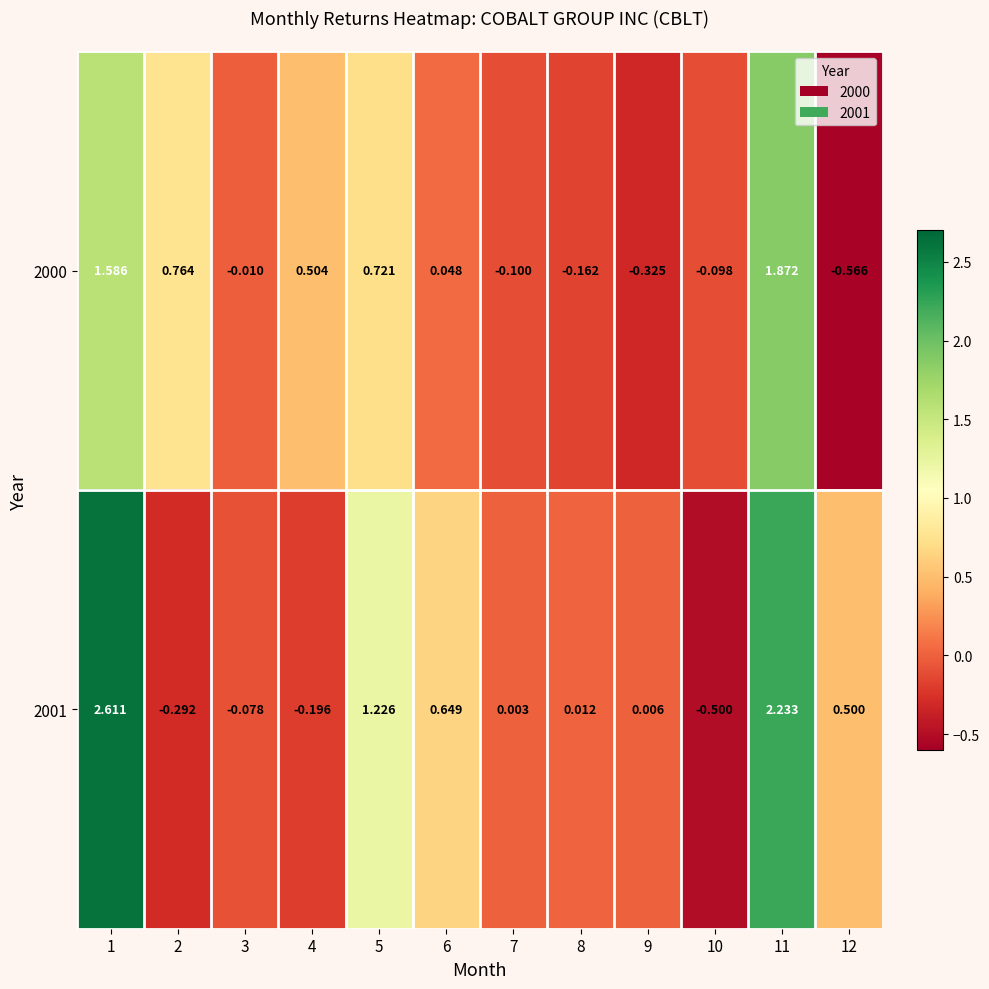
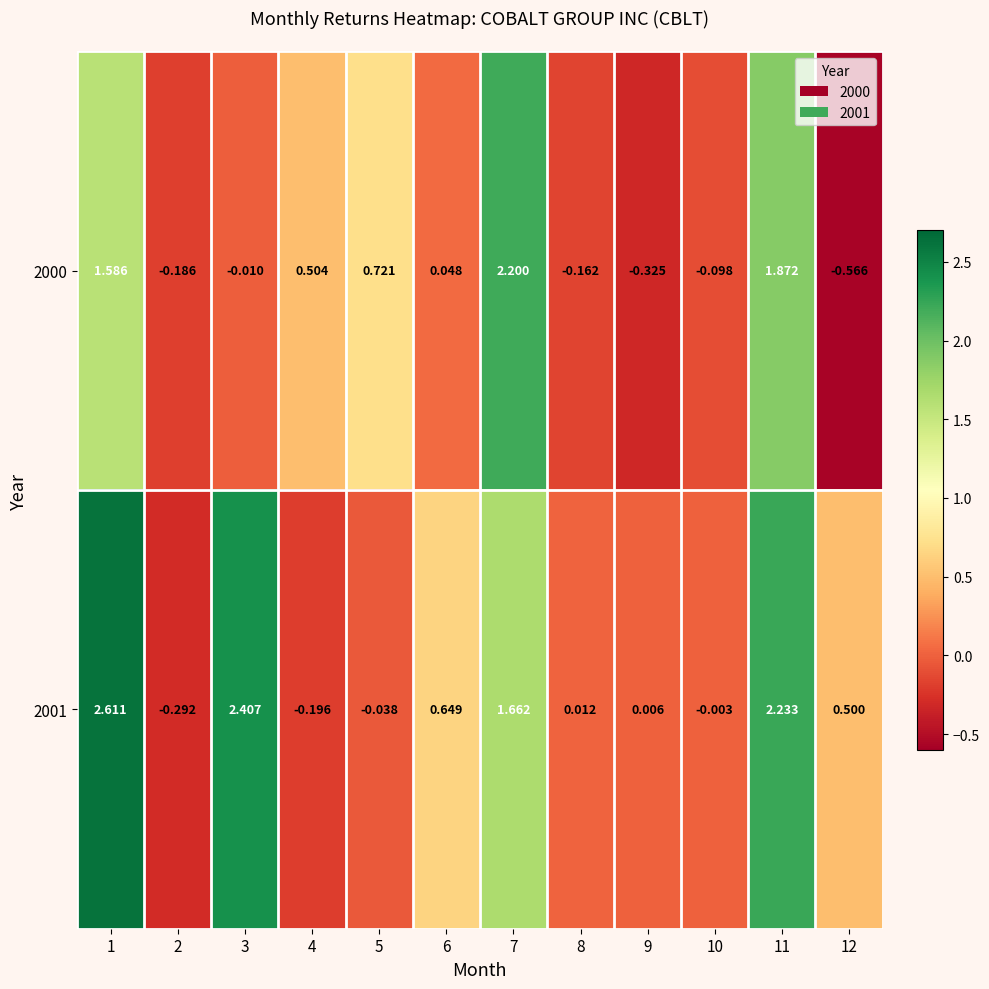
2000, 2: 0.764 -> -0.186
2000, 7: -0.100 -> 2.200
2001, 3: -0.078 -> 2.407
2001, 5: 1.226 -> -0.038
2001, 7: 0.003 -> 1.662
2001, 10: -0.500 -> -0.003
